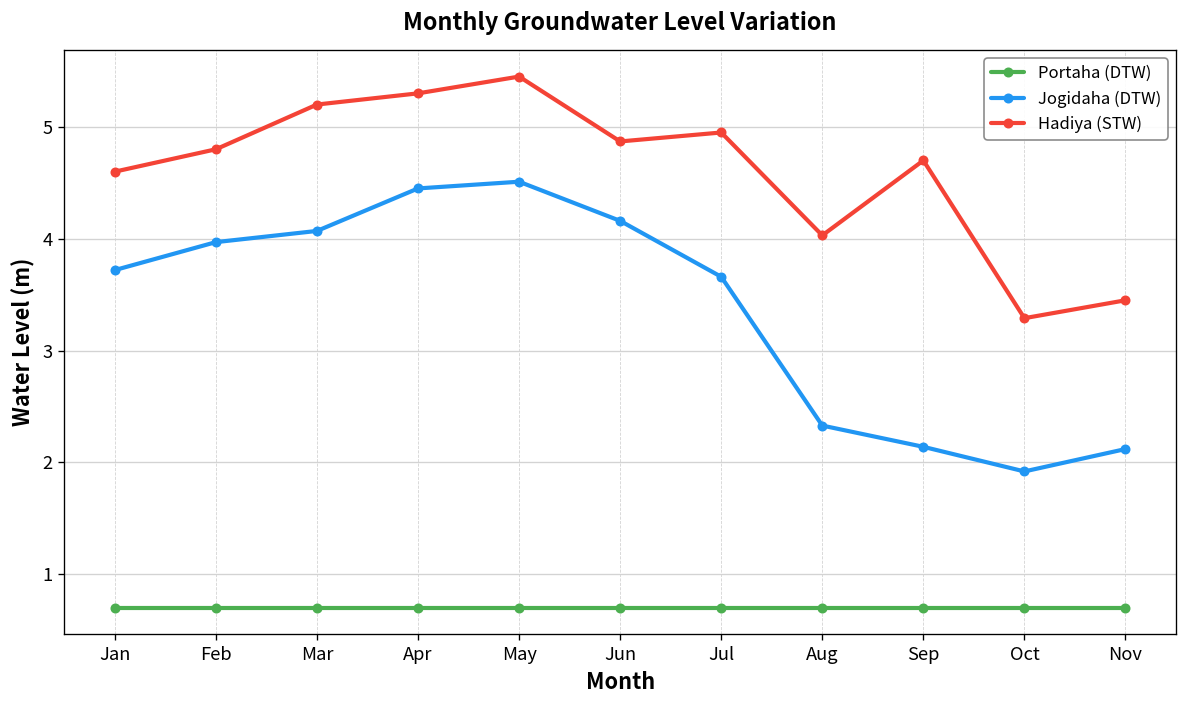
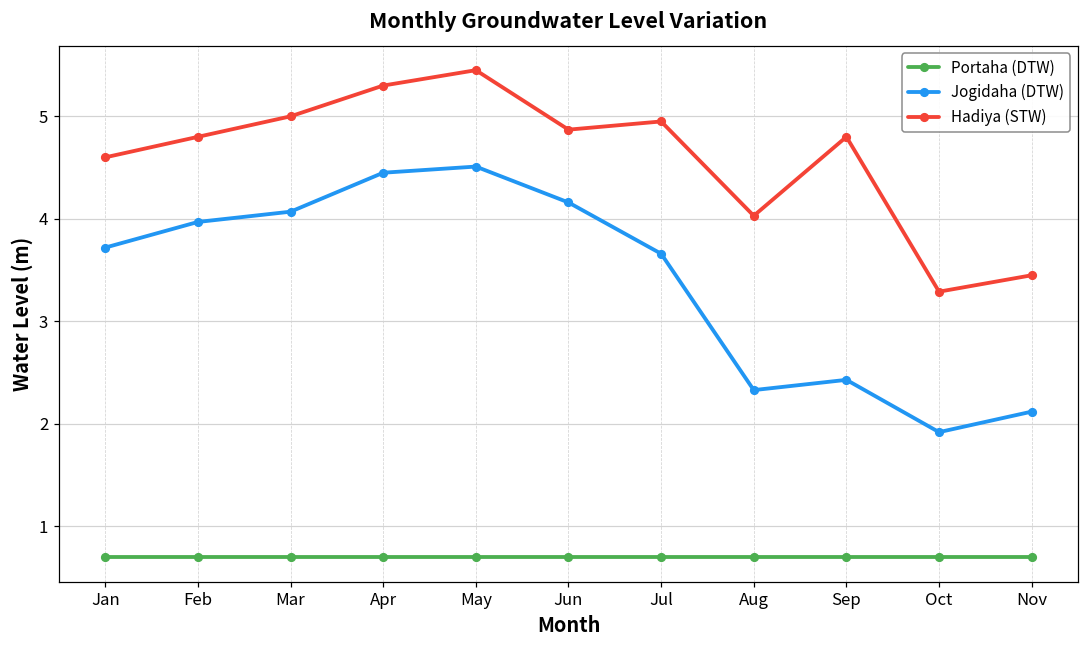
Hadiya (STW), Mar: 5.2 -> 5.0
Jogidaha (DTW), Sep: 2.1 -> 2.4
Hadiya (STW), Sep: 4.7 -> 4.8
